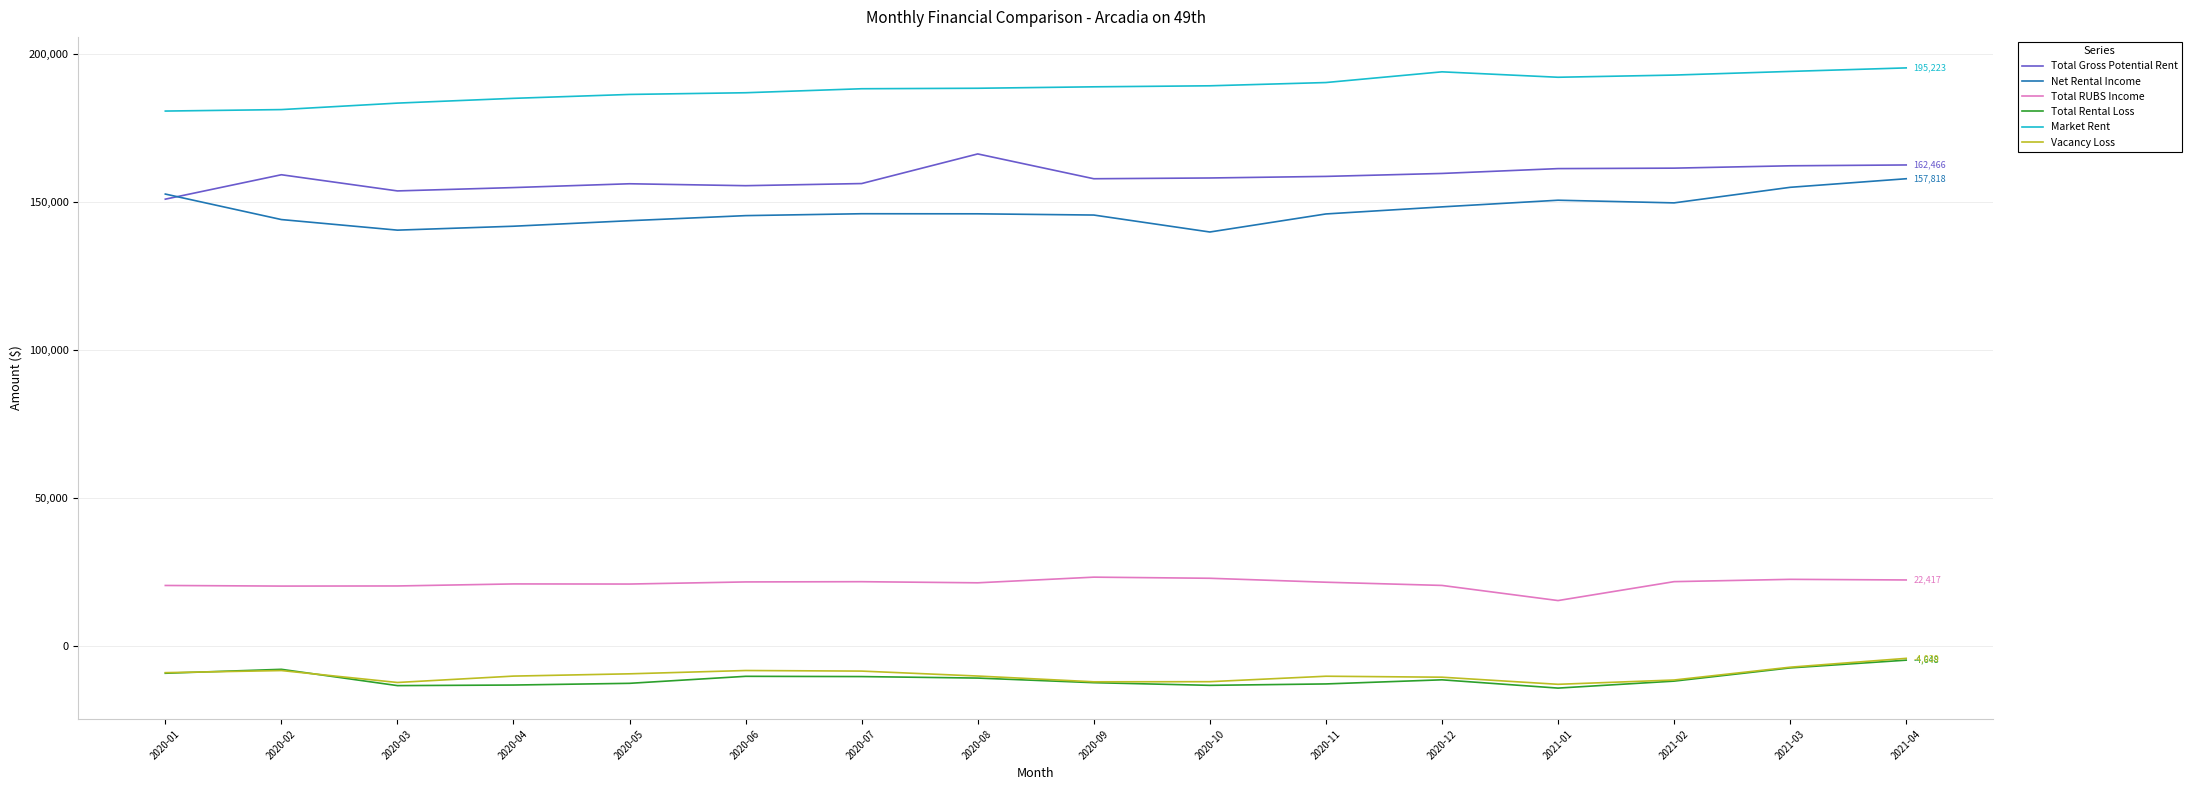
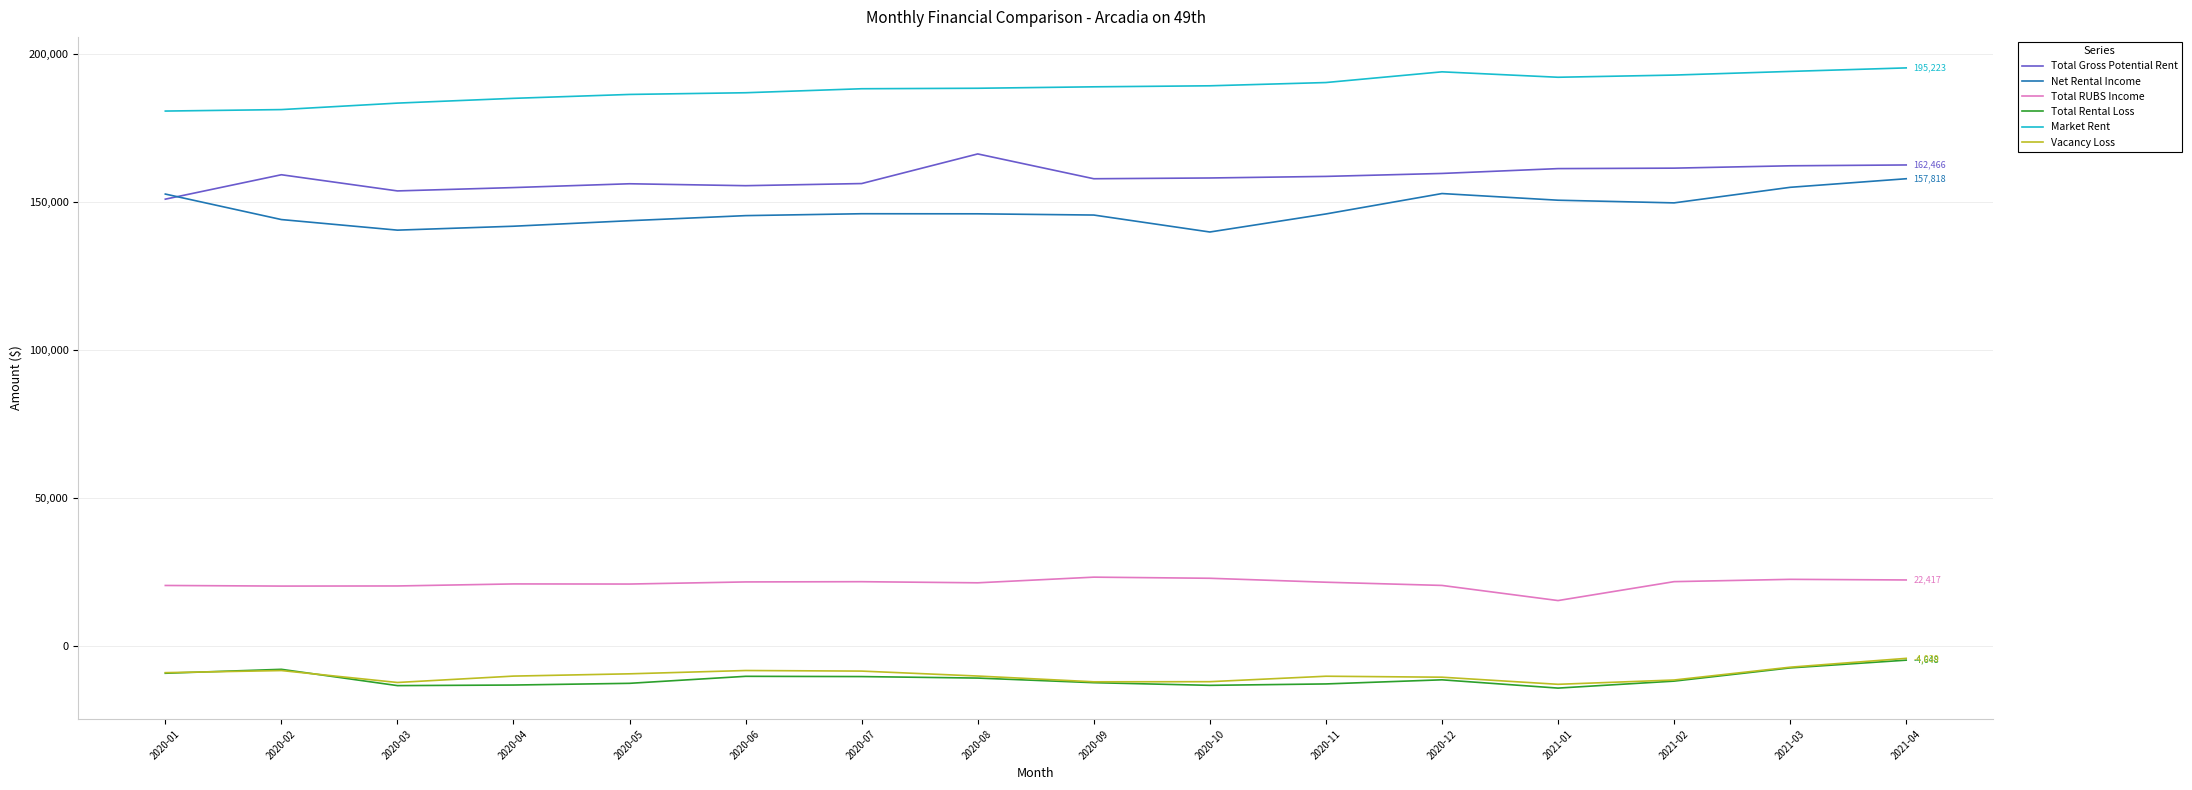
Net Rental Income, 2020-12: 148,000 -> 153,000
